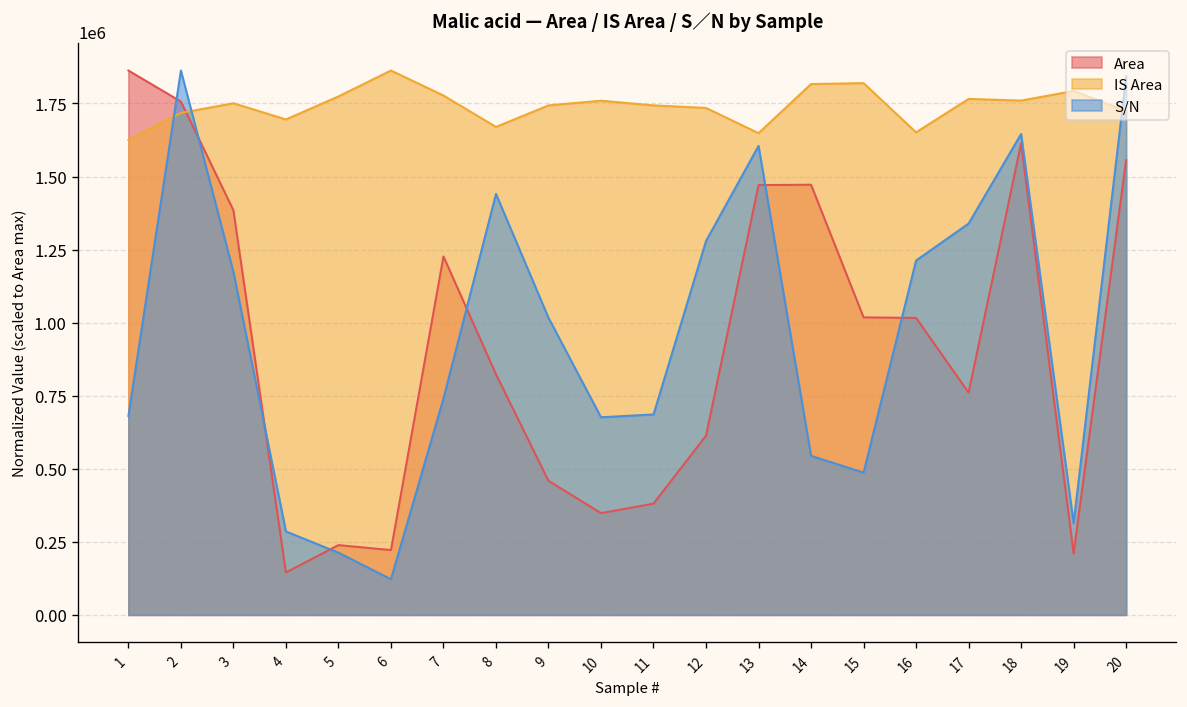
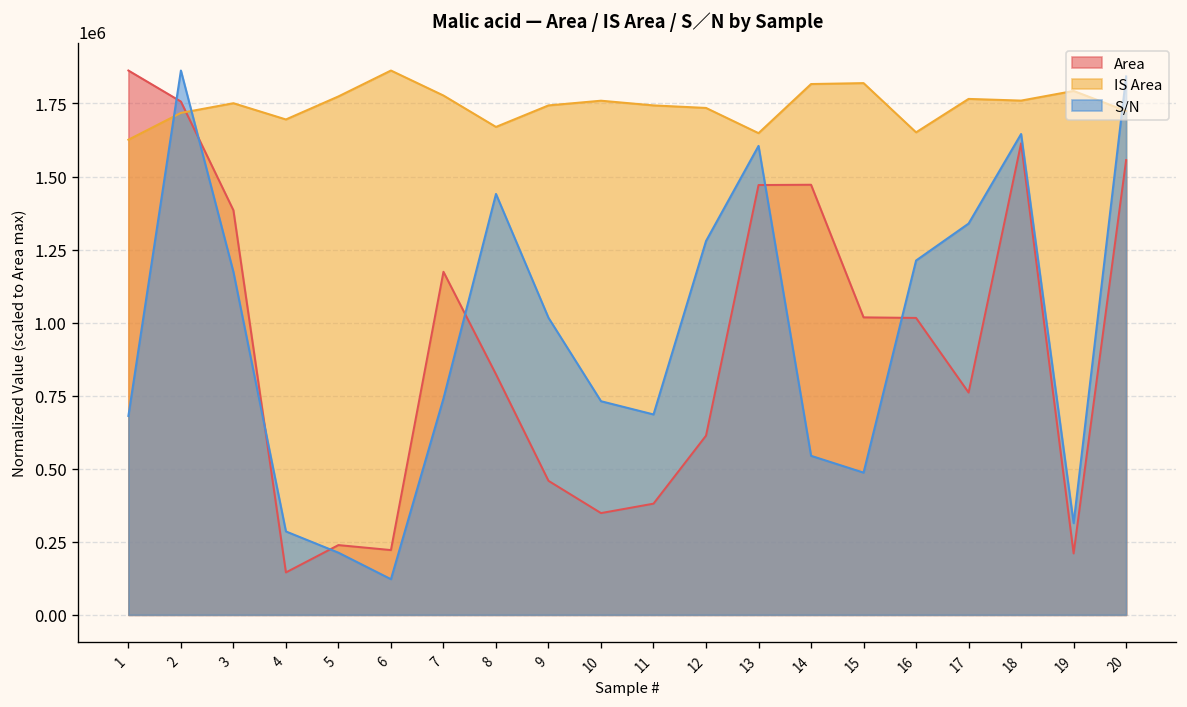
Area, 7: 1230000 -> 1170000
S/N, 10: 680000 -> 730000
